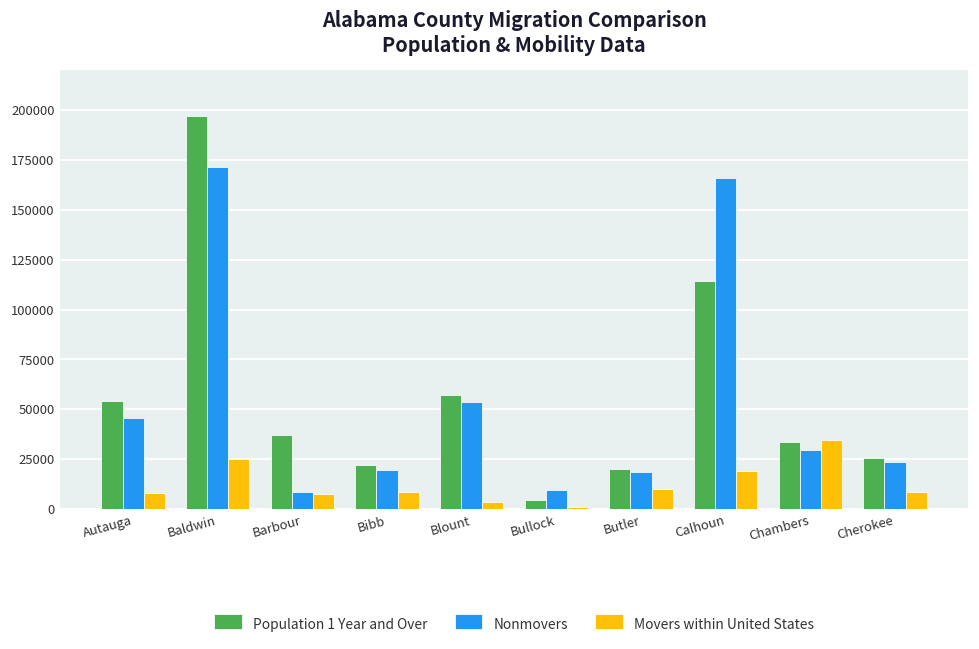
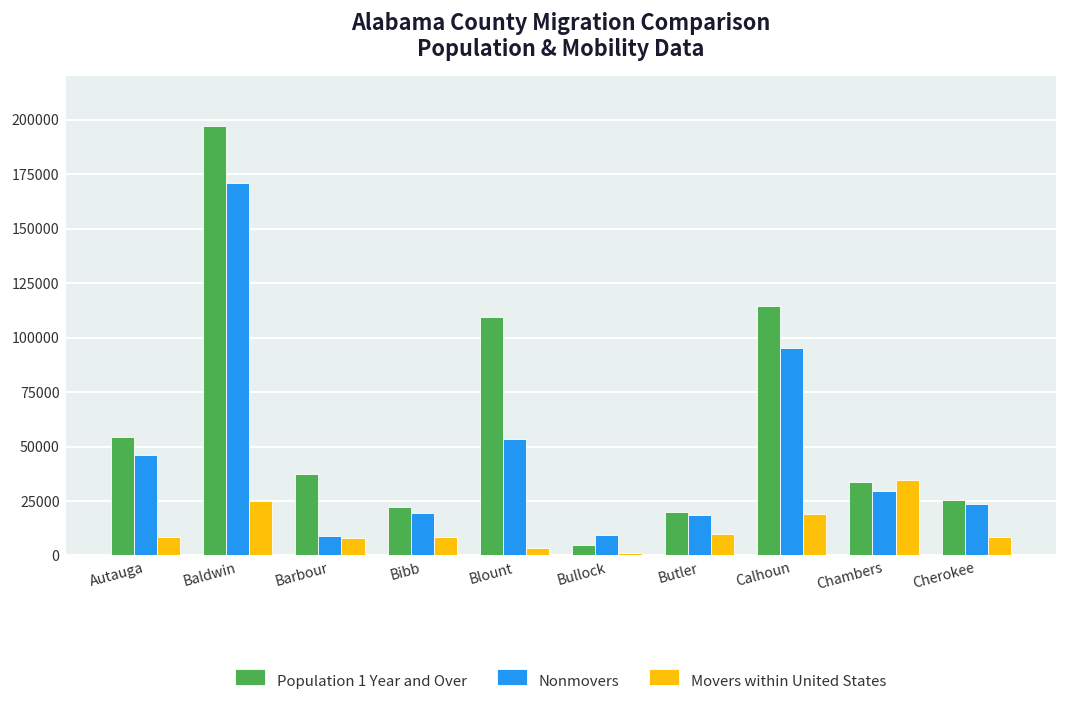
Population 1 Year and Over, Blount: 57000 -> 109000
Nonmovers, Calhoun: 166000 -> 95000
